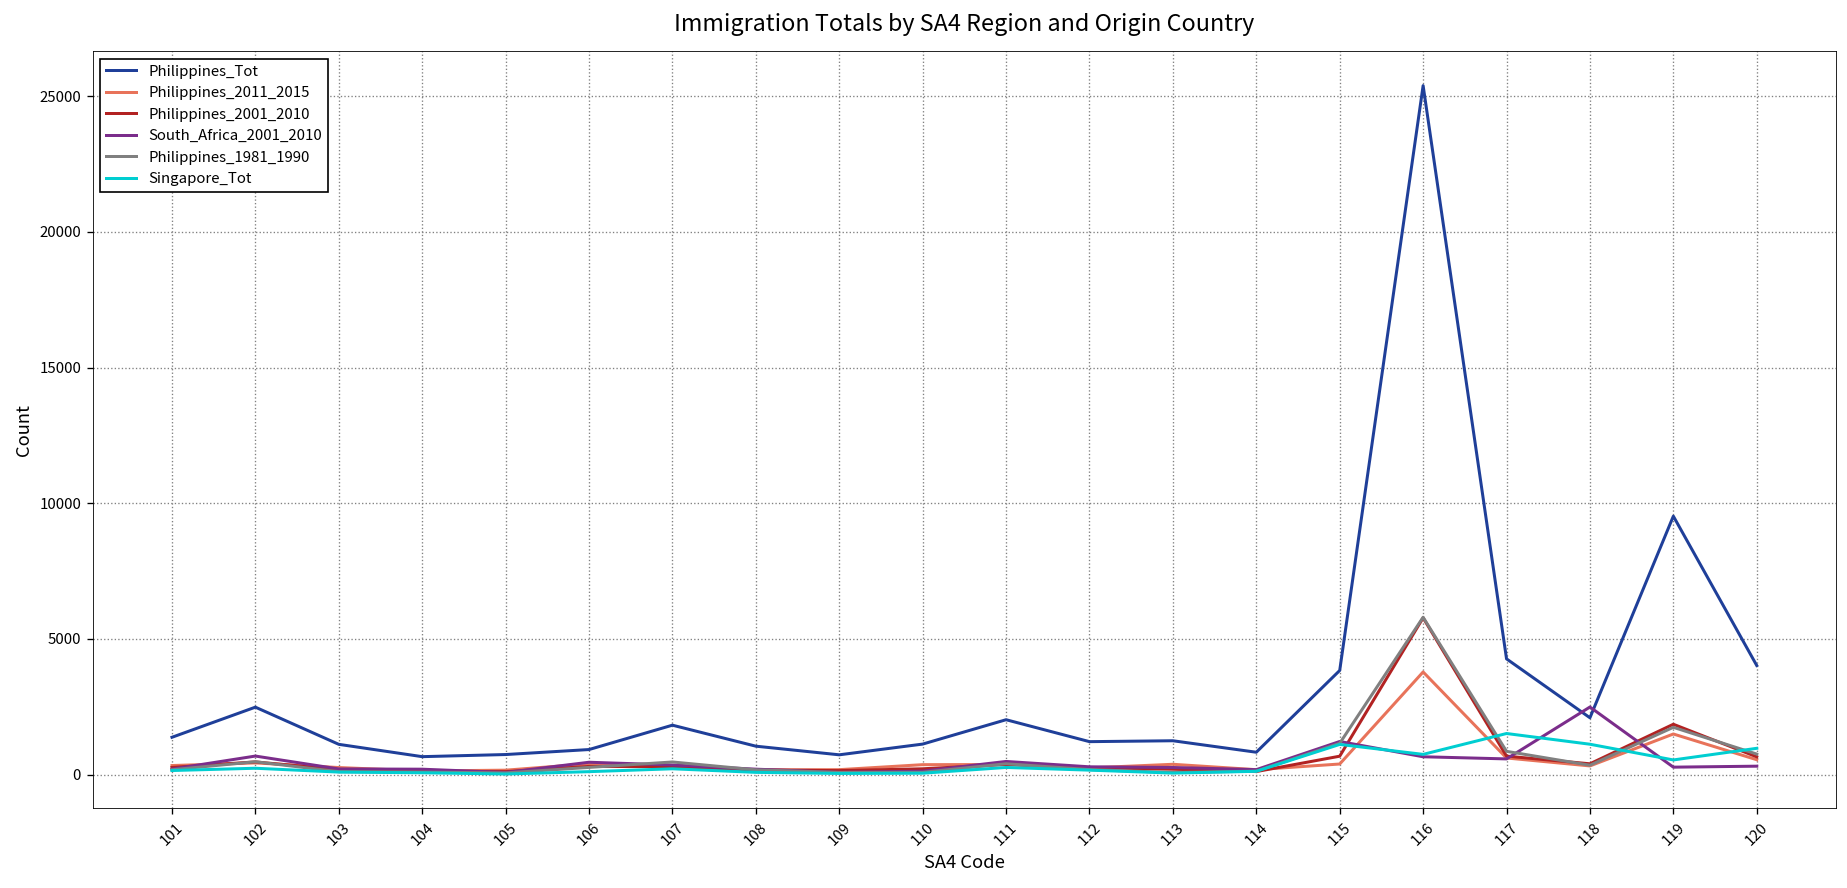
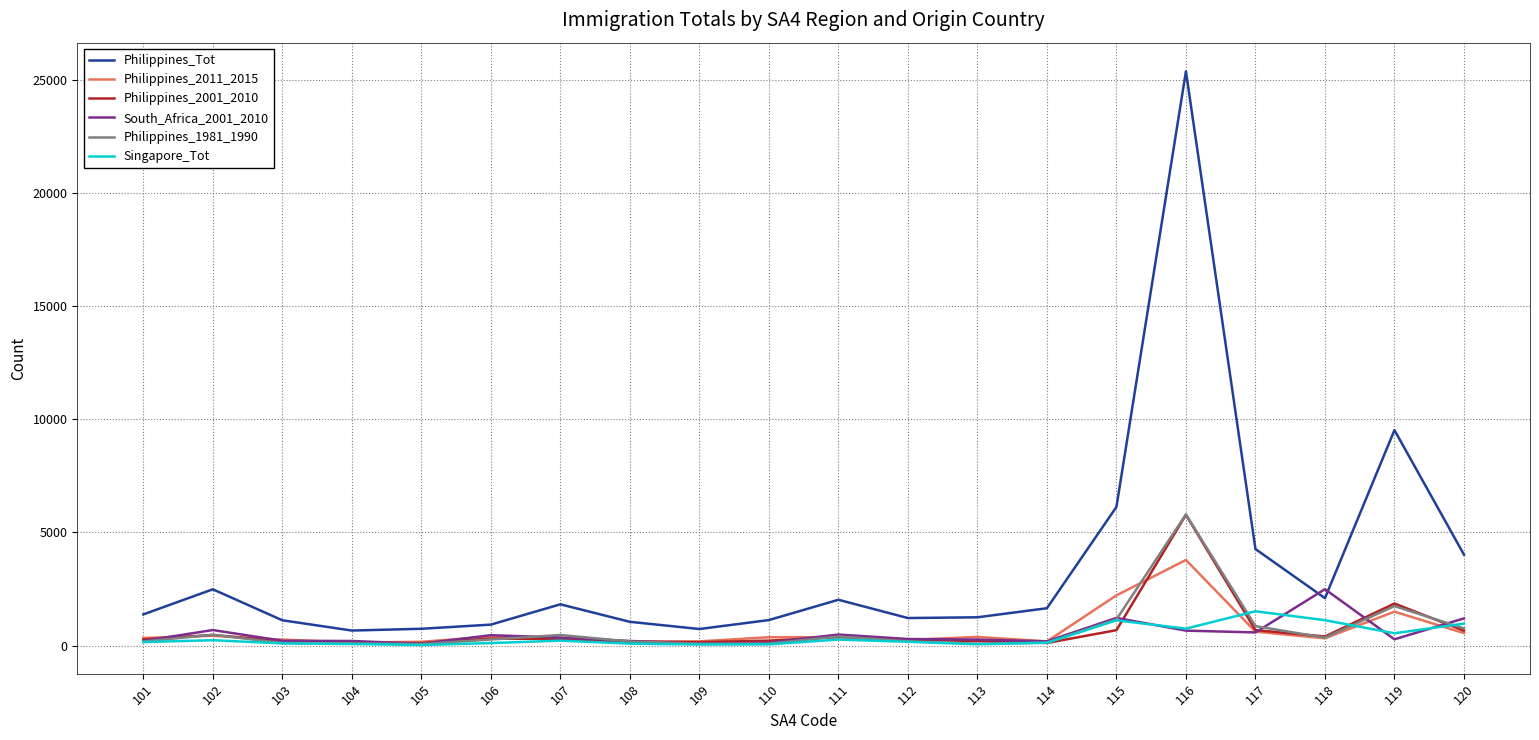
Philippines_Tot, 114: 800 -> 1700
Philippines_Tot, 115: 3800 -> 6100
Philippines_2011_2015, 115: 400 -> 2200
South_Africa_2001_2010, 120: 300 -> 1200
